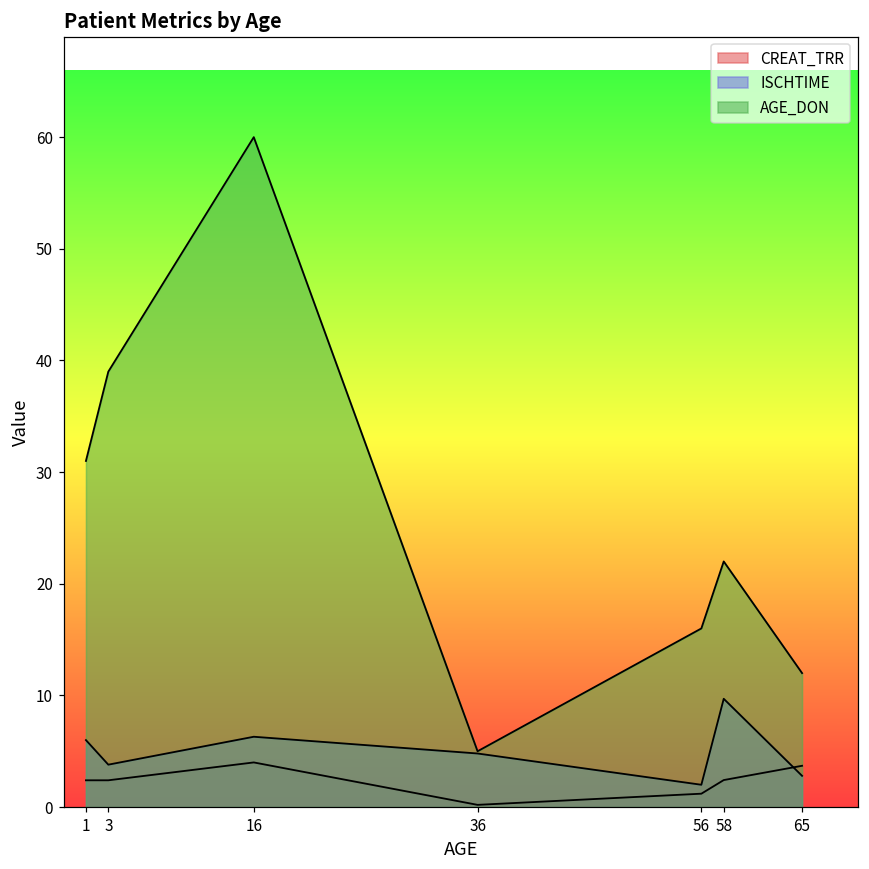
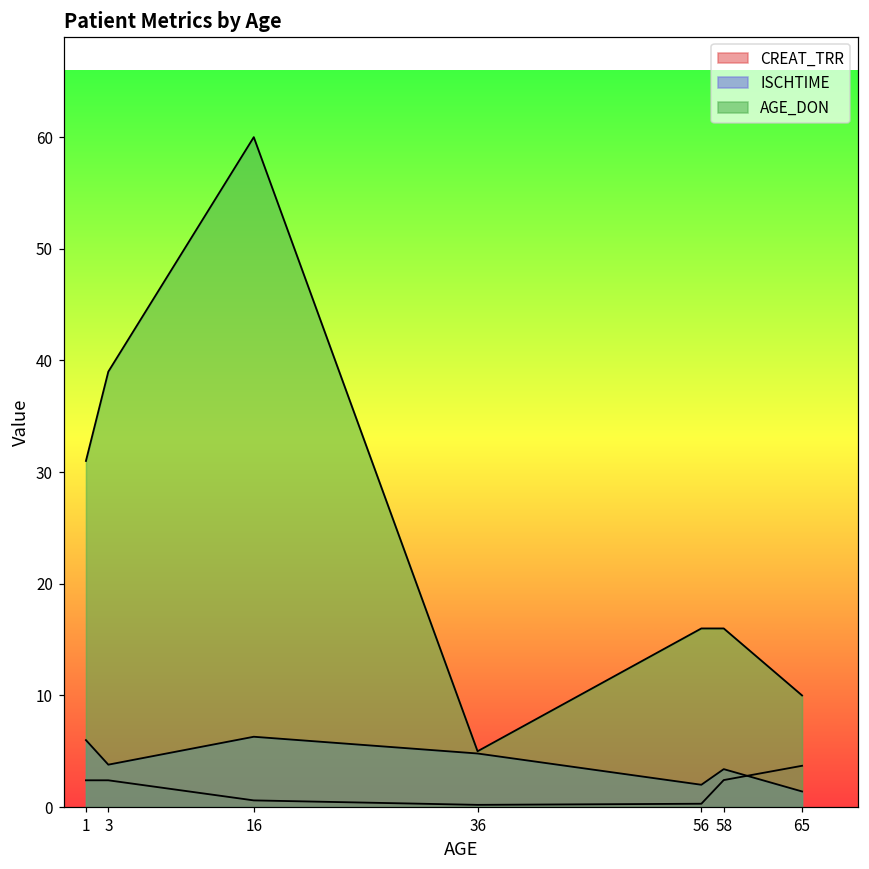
CREAT_TRR, 16: 4.0 -> 0.6
CREAT_TRR, 56: 1.2 -> 0.3
ISCHTIME, 58: 9.7 -> 3.4
AGE_DON, 58: 22 -> 16
ISCHTIME, 65: 2.8 -> 1.4
AGE_DON, 65: 12 -> 10
